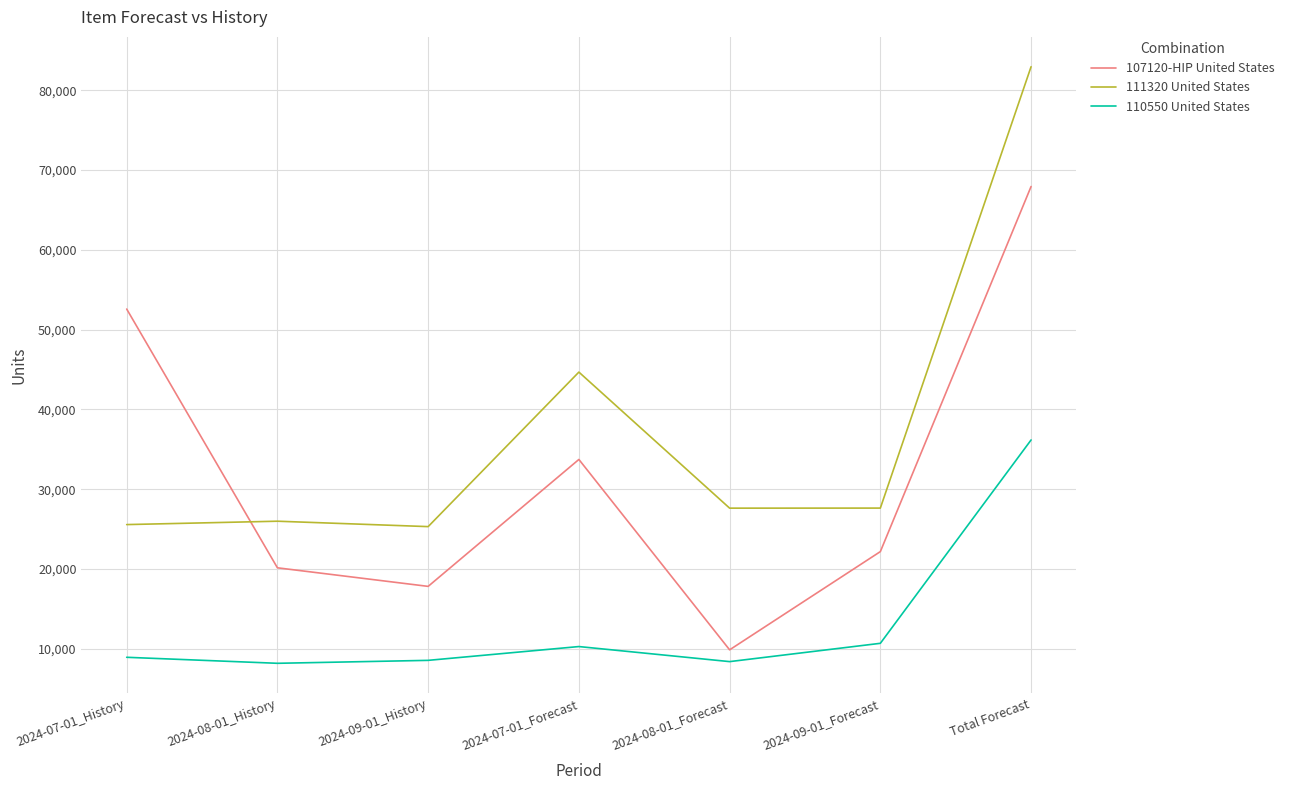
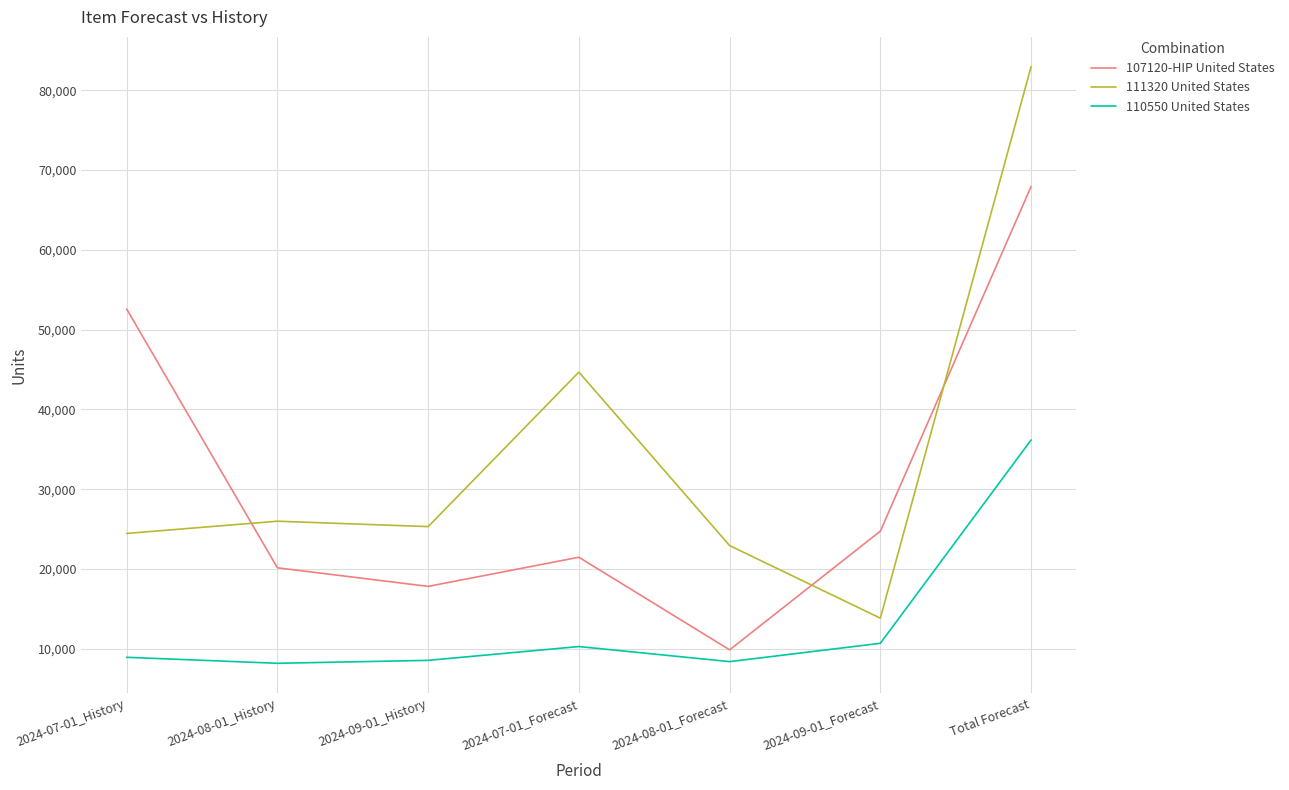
111320 United States, 2024-07-01_History: 26,000 -> 24,000
107120-HIP United States, 2024-07-01_Forecast: 34,000 -> 21,000
111320 United States, 2024-08-01_Forecast: 28,000 -> 23,000
107120-HIP United States, 2024-09-01_Forecast: 22,000 -> 25,000
111320 United States, 2024-09-01_Forecast: 28,000 -> 14,000
